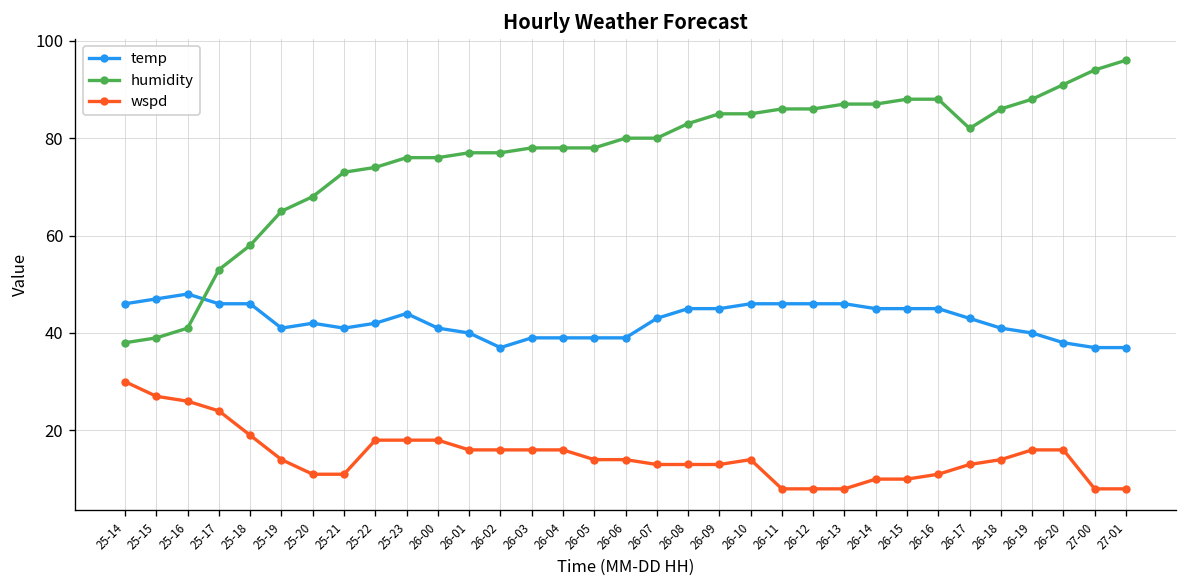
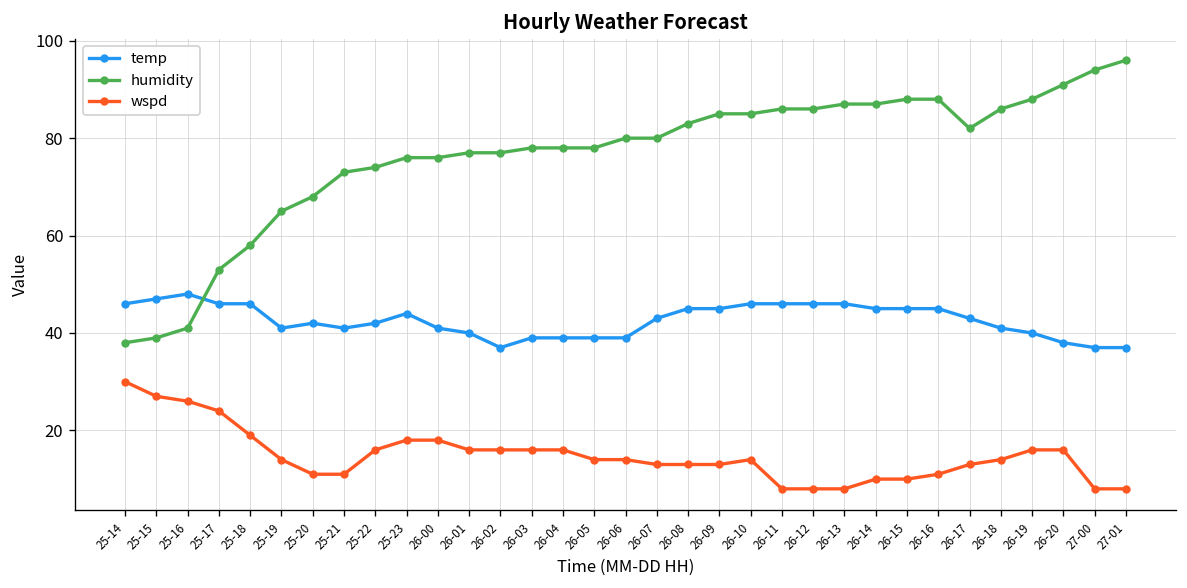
wspd, 25-22: 18 -> 16
